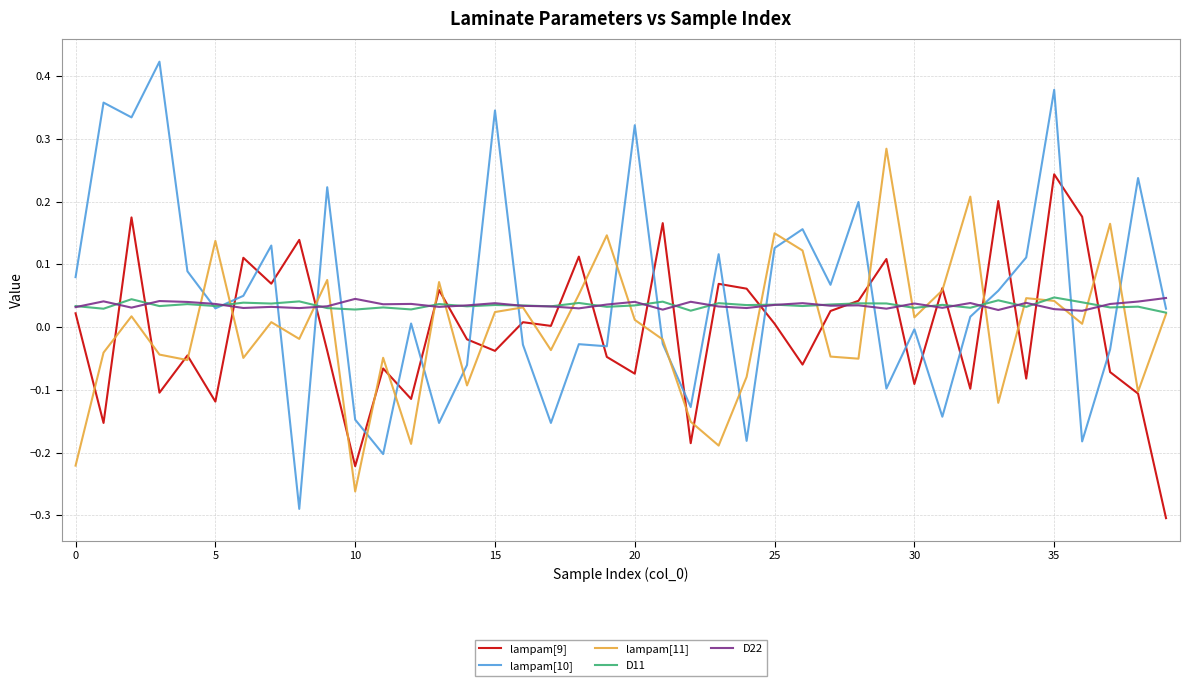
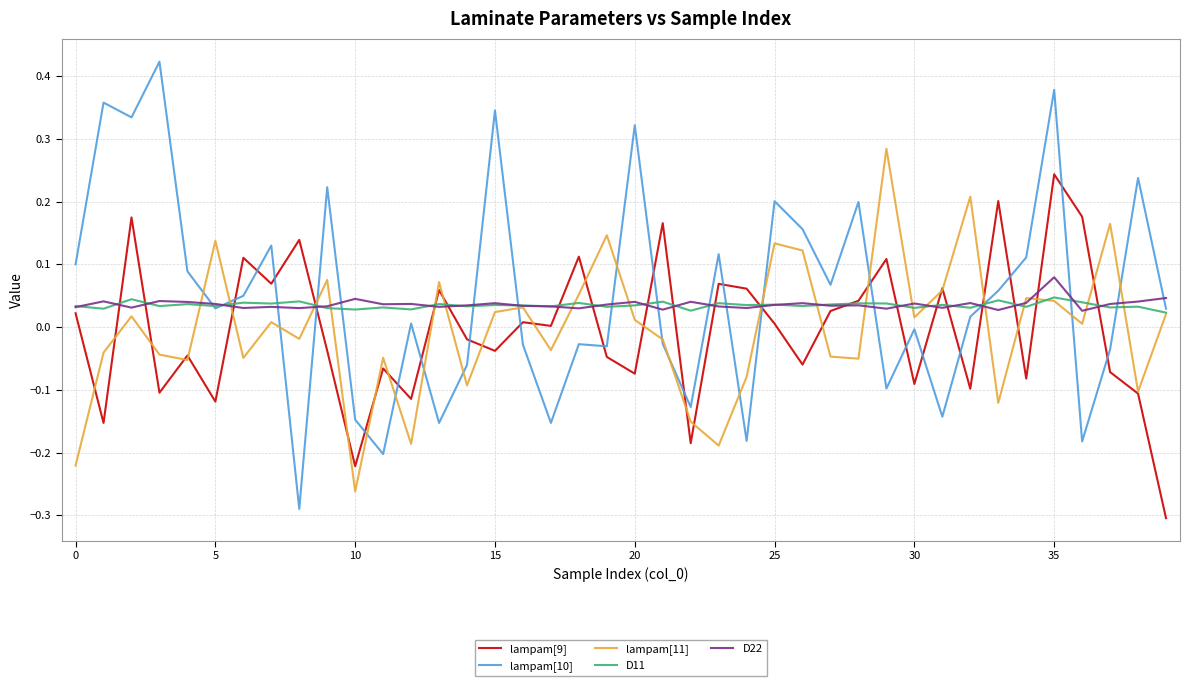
lampam[10], 0: 0.08 -> 0.10
lampam[10], 25: 0.13 -> 0.20
lampam[11], 25: 0.15 -> 0.13
D22, 35: 0.03 -> 0.08
